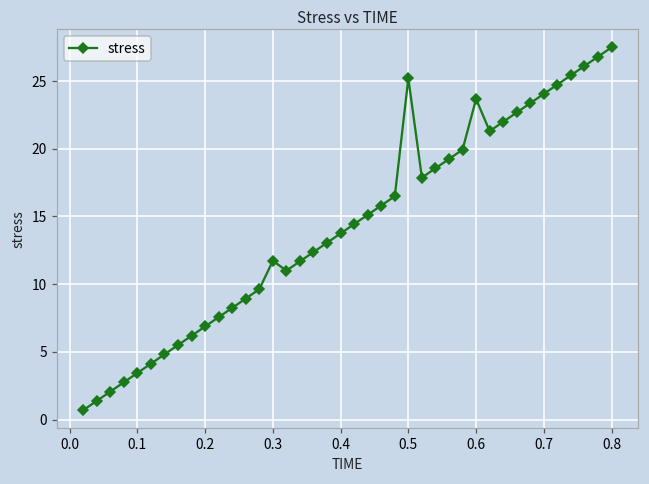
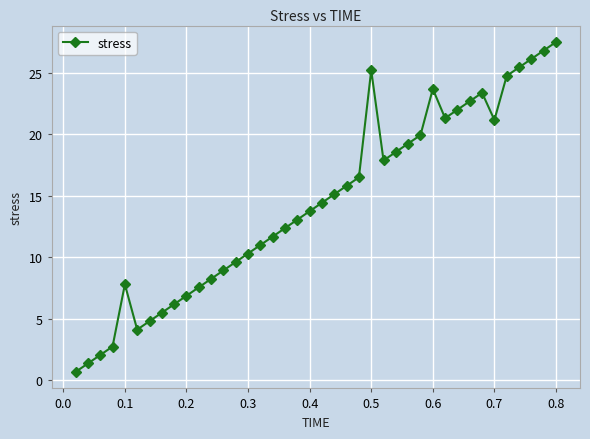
0.1: 3.4 -> 7.8
0.3: 11.7 -> 10.3
0.7: 24.1 -> 21.2
